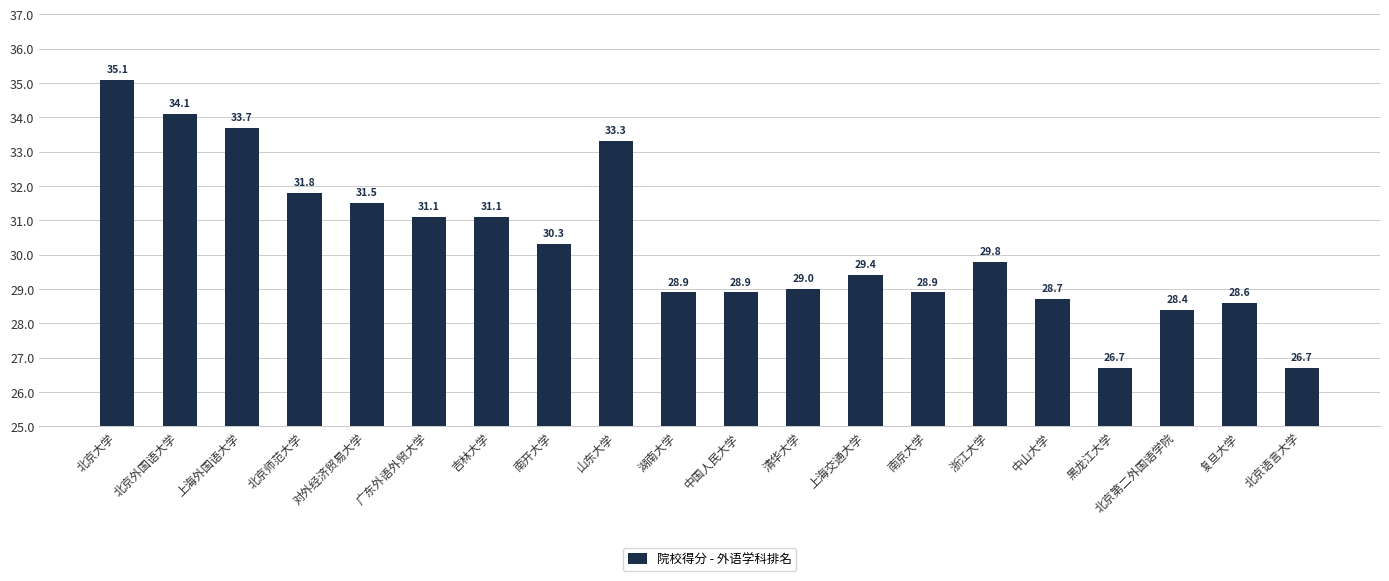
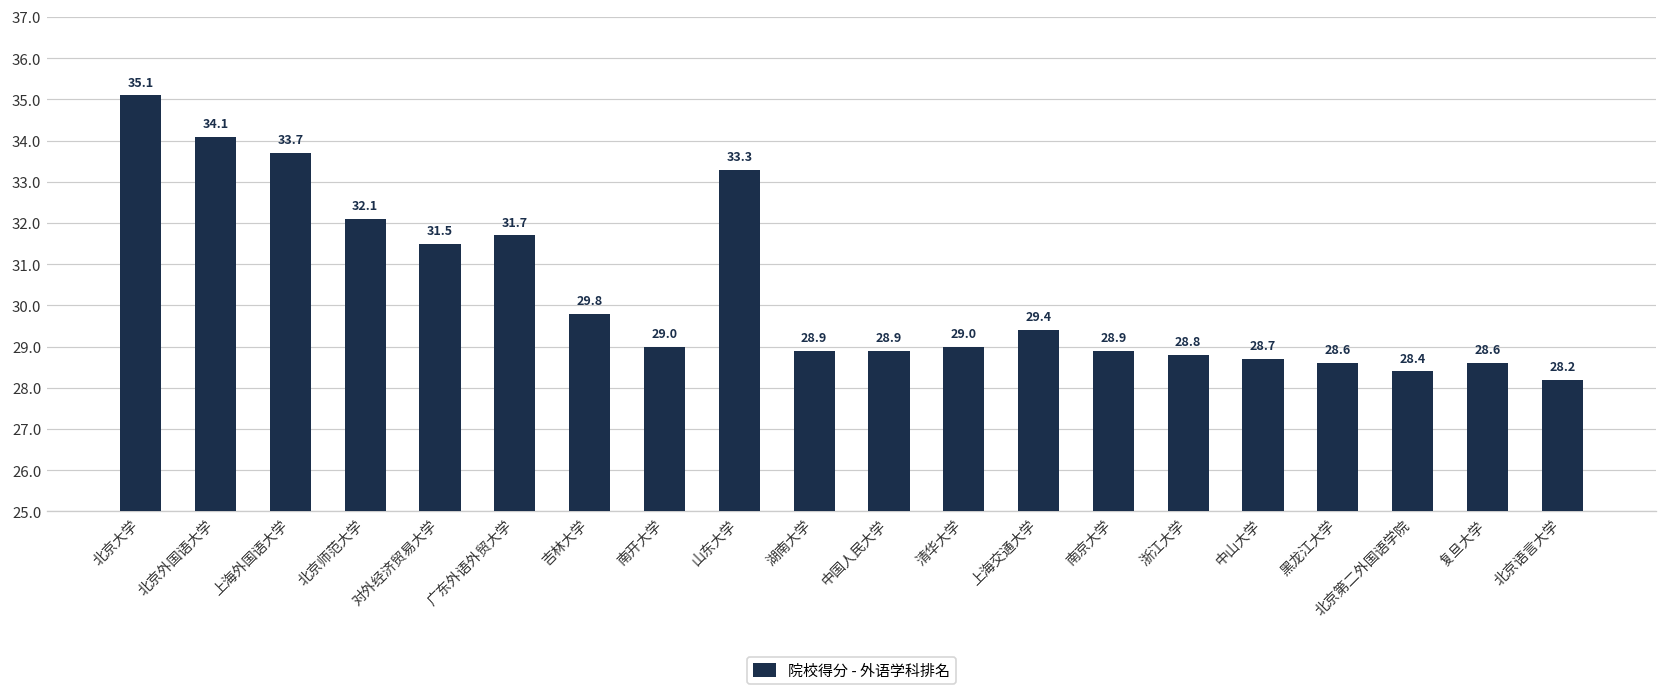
北京师范大学: 31.8 -> 32.1
广东外语外贸大学: 31.1 -> 31.7
吉林大学: 31.1 -> 29.8
南开大学: 30.3 -> 29.0
浙江大学: 29.8 -> 28.8
黑龙江大学: 26.7 -> 28.6
北京语言大学: 26.7 -> 28.2
